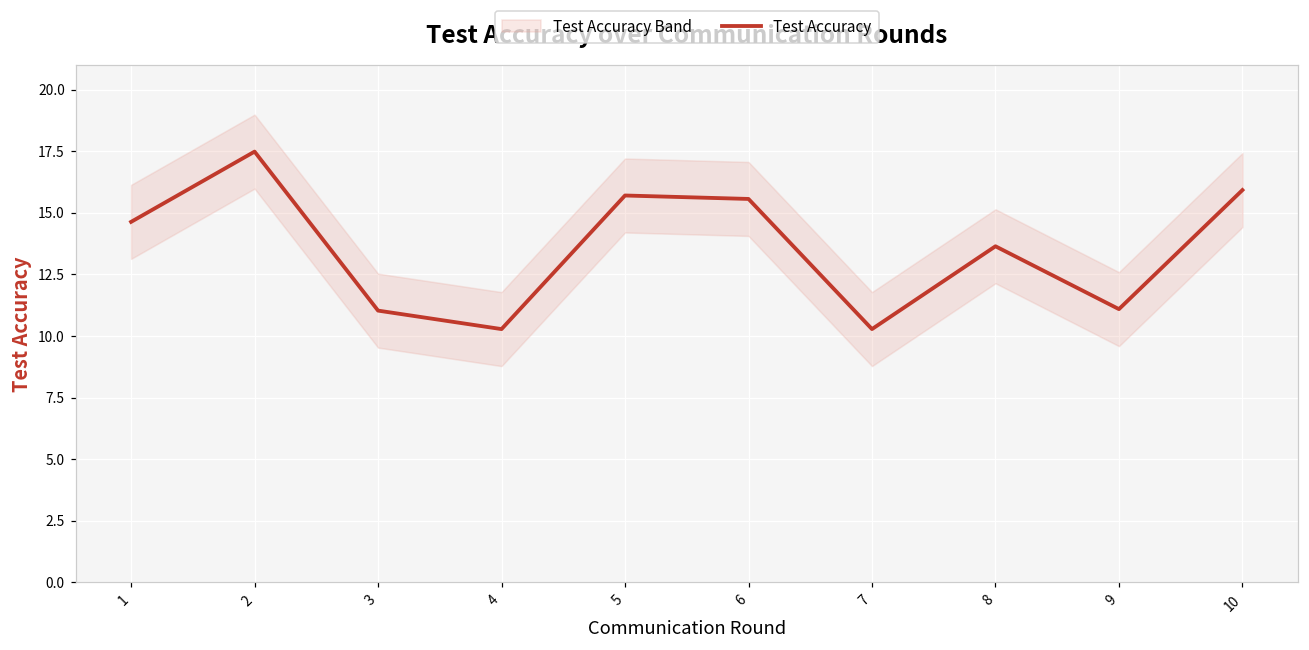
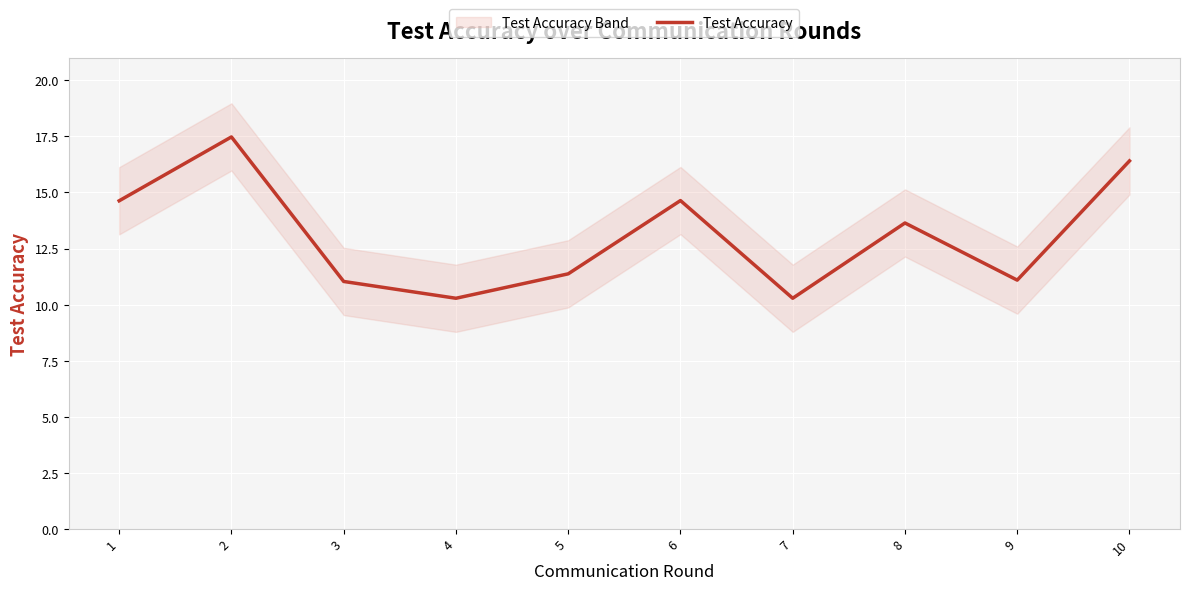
Test Accuracy, 5: 15.7 -> 11.4
Test Accuracy, 6: 15.6 -> 14.6
Test Accuracy, 10: 15.9 -> 16.4
